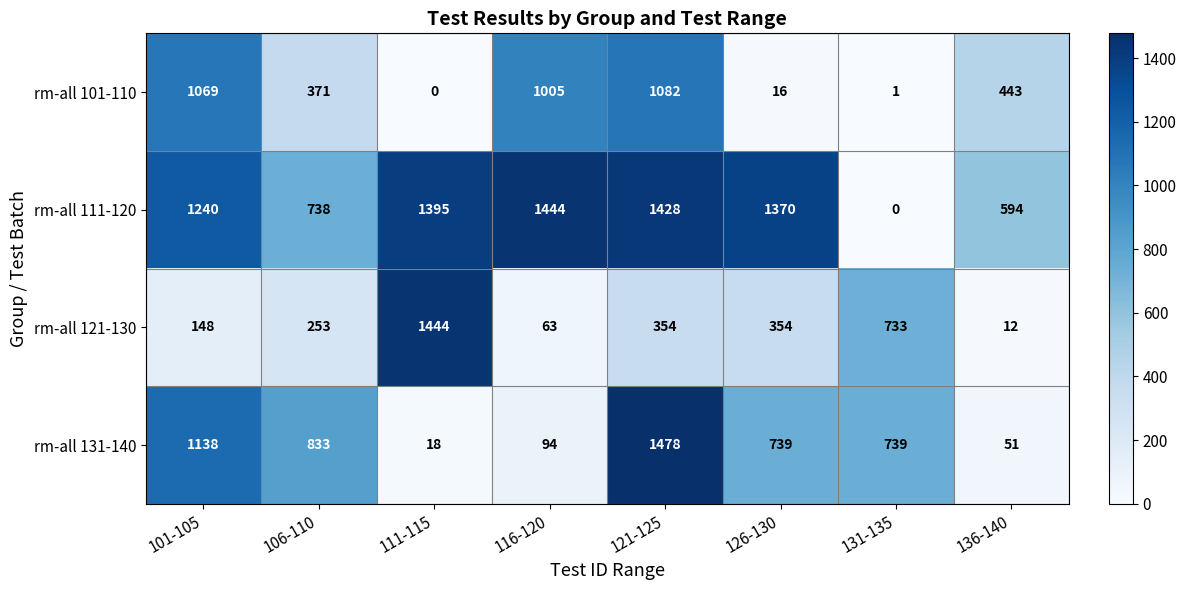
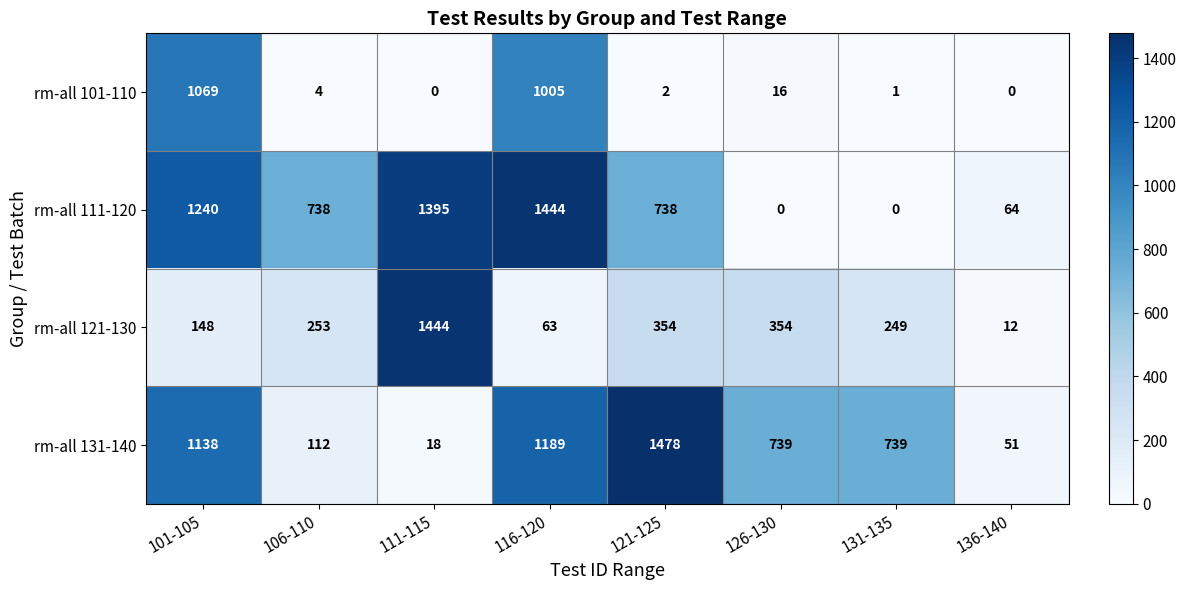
rm-all 101-110, 106-110: 371 -> 4
rm-all 101-110, 121-125: 1082 -> 2
rm-all 101-110, 136-140: 443 -> 0
rm-all 111-120, 121-125: 1428 -> 738
rm-all 111-120, 126-130: 1370 -> 0
rm-all 111-120, 136-140: 594 -> 64
rm-all 121-130, 131-135: 733 -> 249
rm-all 131-140, 106-110: 833 -> 112
rm-all 131-140, 116-120: 94 -> 1189
